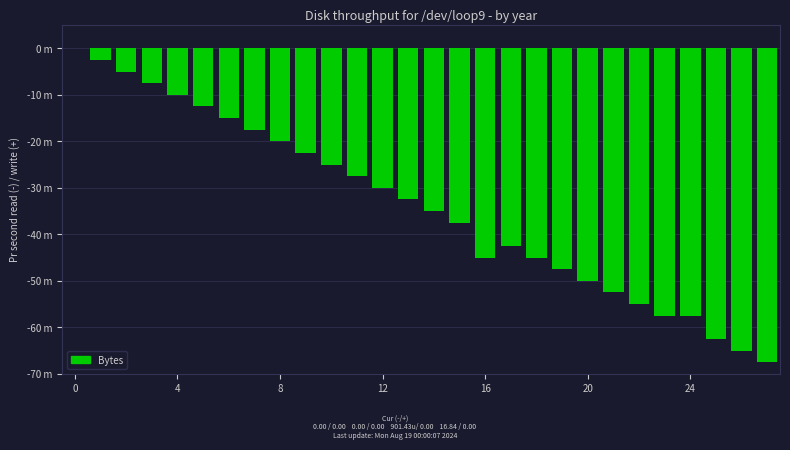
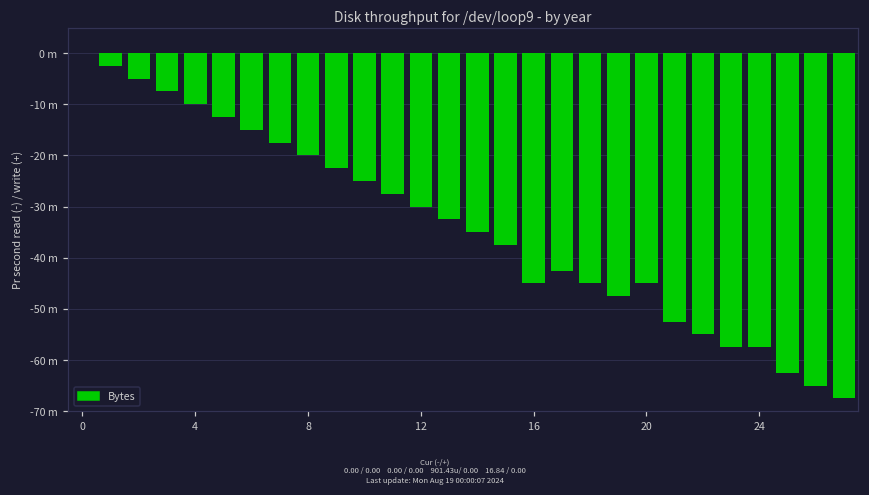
20: -50 m -> -45 m
